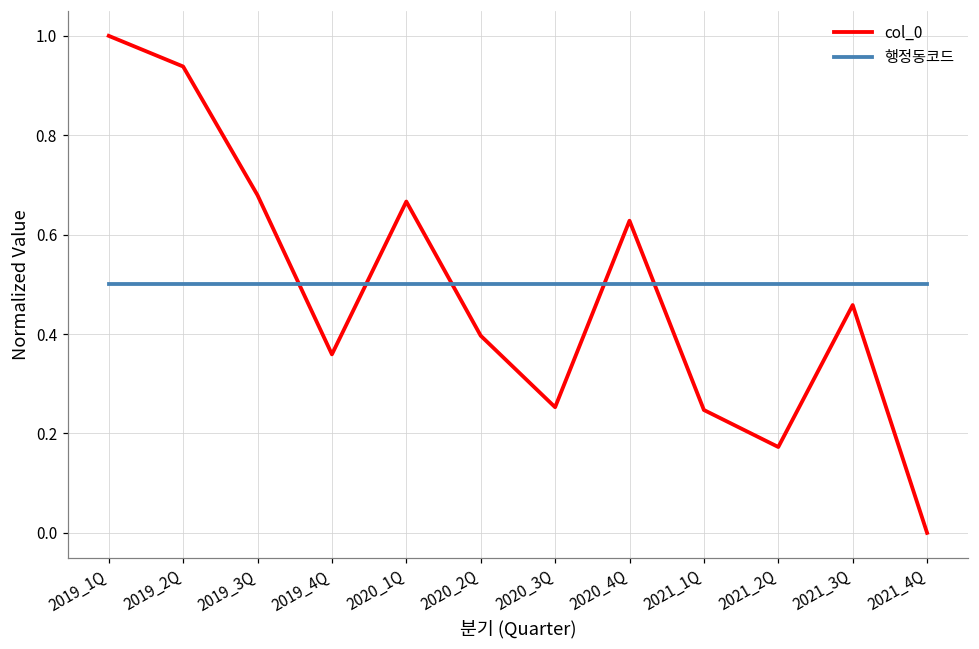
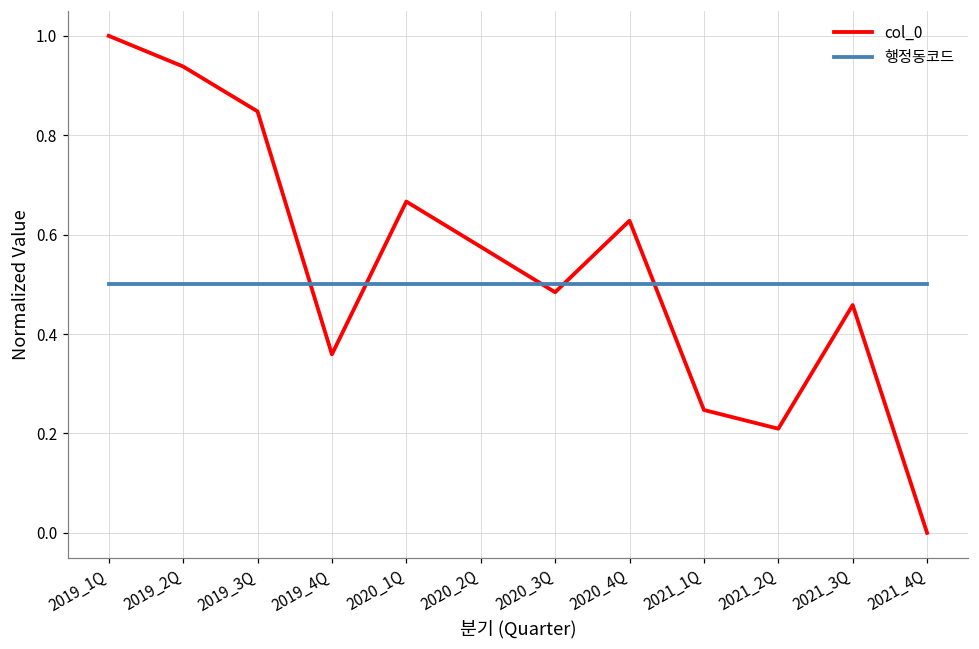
col_0, 2019_3Q: 0.68 -> 0.85
col_0, 2020_2Q: 0.40 -> 0.58
col_0, 2020_3Q: 0.25 -> 0.48
col_0, 2021_2Q: 0.17 -> 0.21
